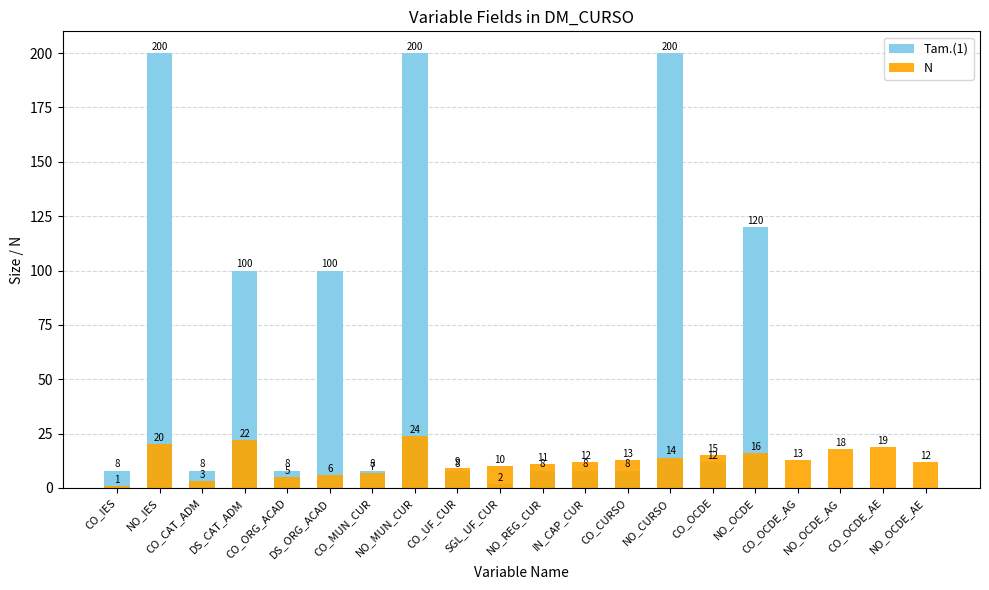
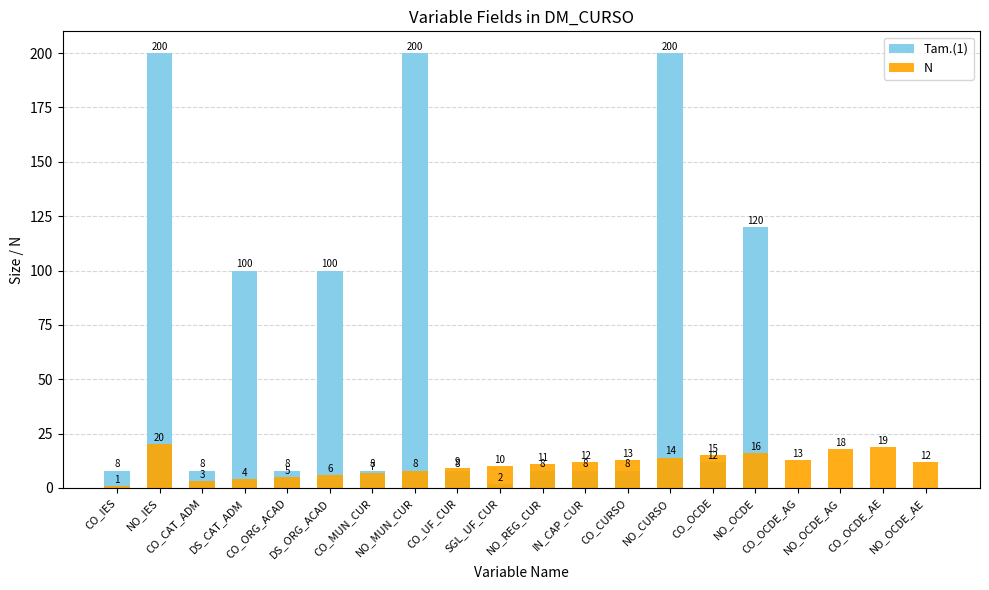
N, DS_CAT_ADM: 22 -> 4
N, NO_MUN_CUR: 24 -> 8
